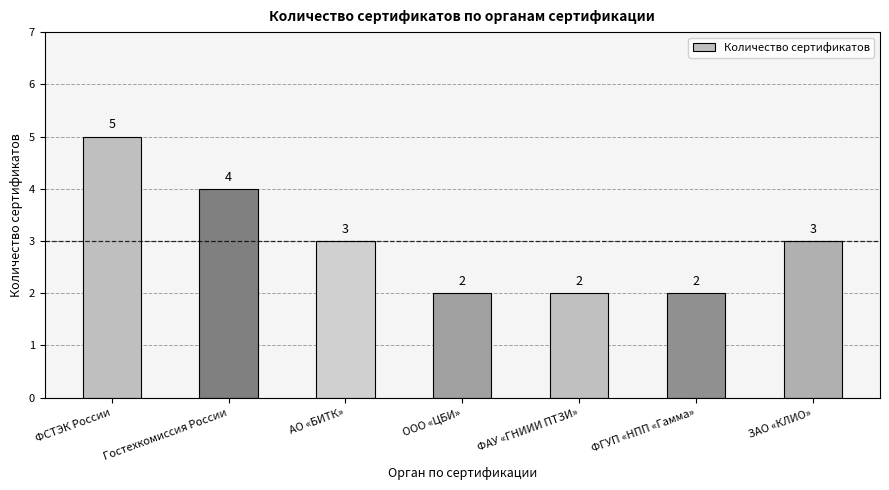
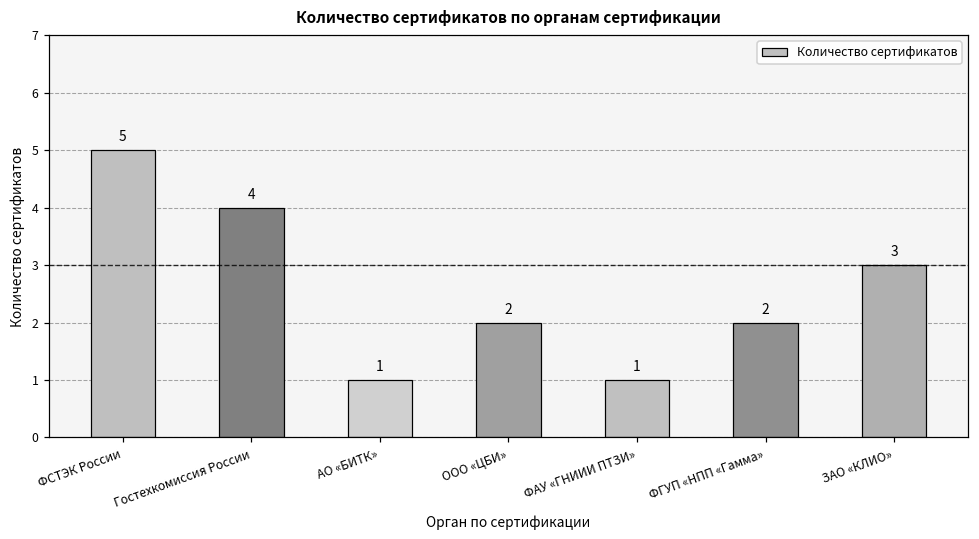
АО «БИТК»: 3 -> 1
ФАУ «ГНИИИ ПТЗИ»: 2 -> 1
